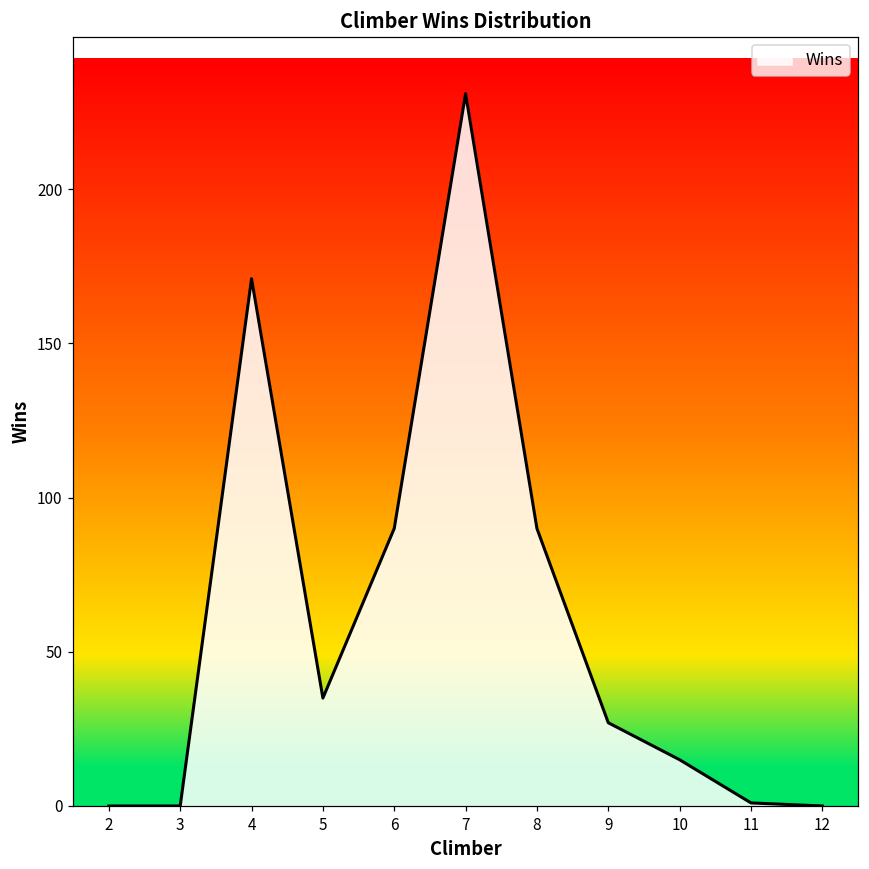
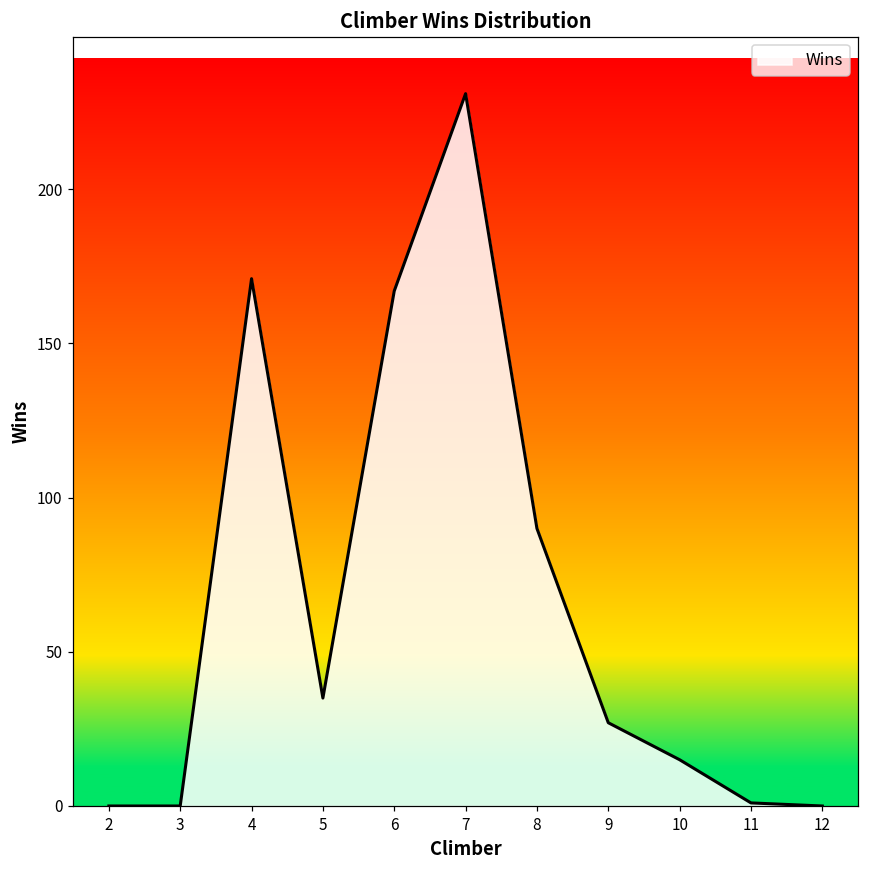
6: 90 -> 167
